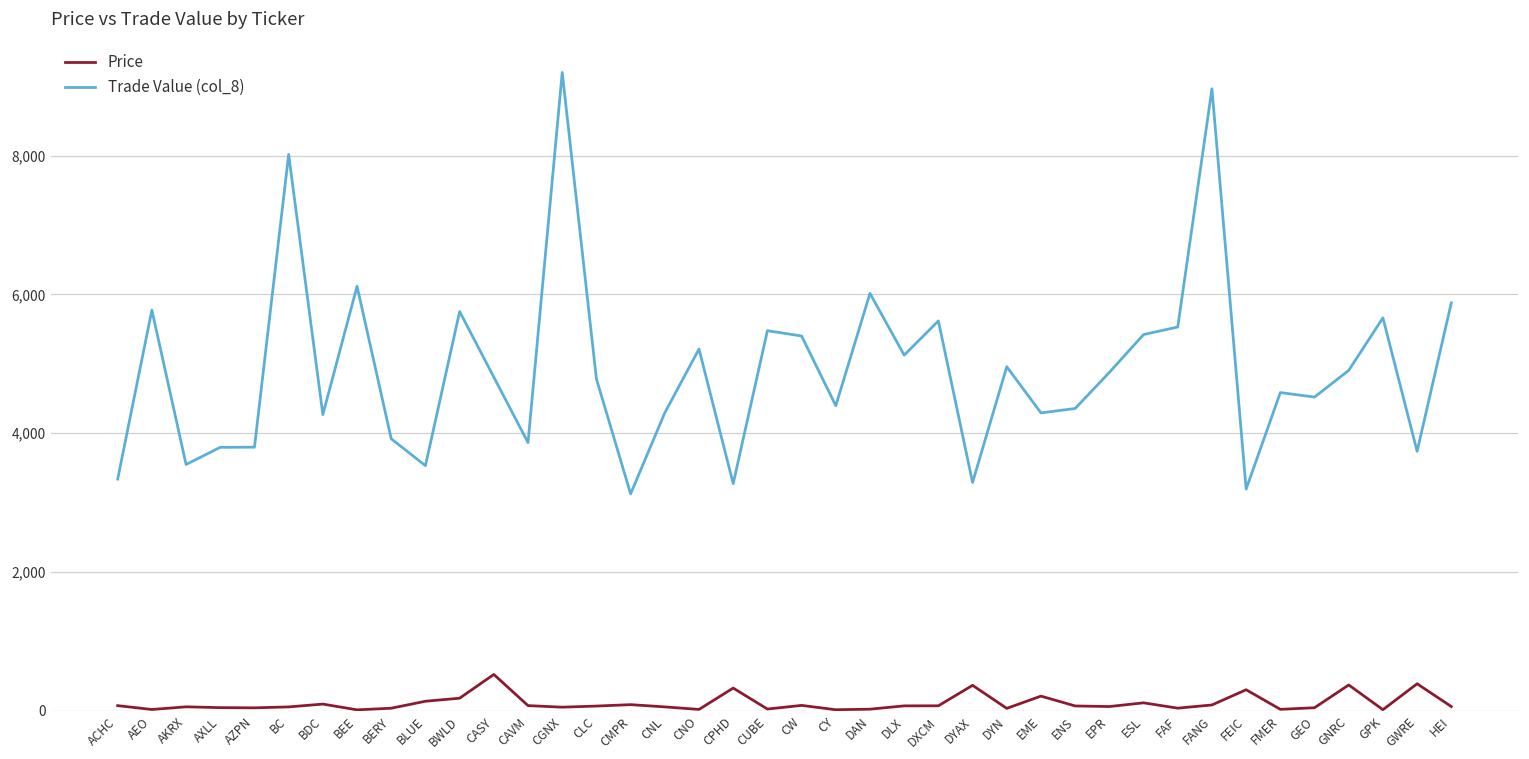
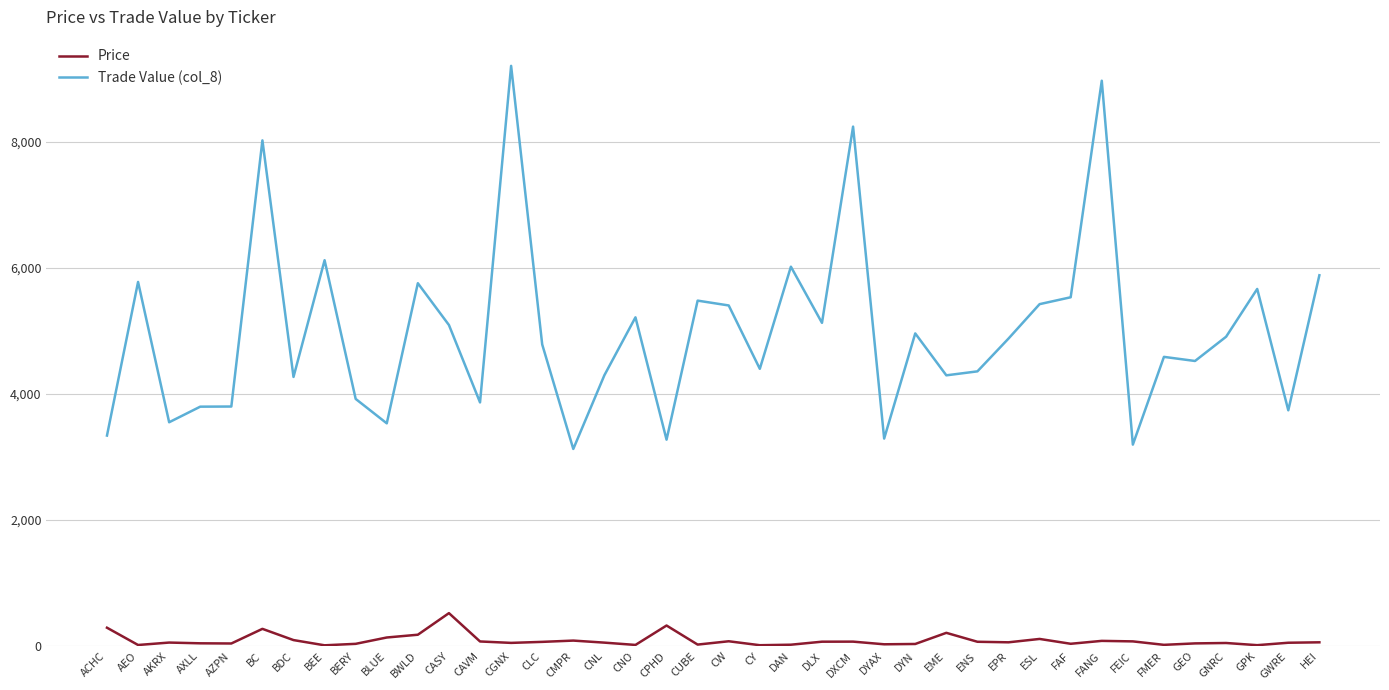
Price, ACHC: 100 -> 300
Price, BC: 100 -> 300
Trade Value (col_8), CASY: 4,800 -> 5,100
Trade Value (col_8), DXCM: 5,600 -> 8,200
Price, DYAX: 400 -> 0
Price, FEIC: 300 -> 100
Price, GNRC: 400 -> 0
Price, GWRE: 400 -> 100
